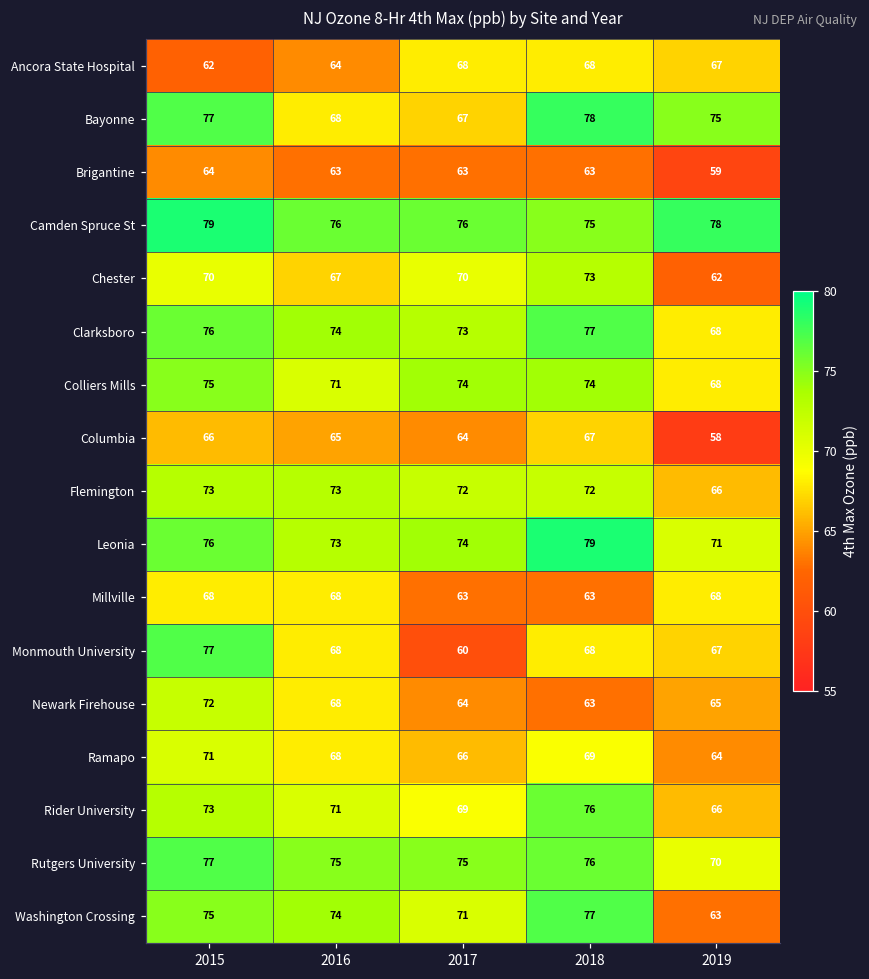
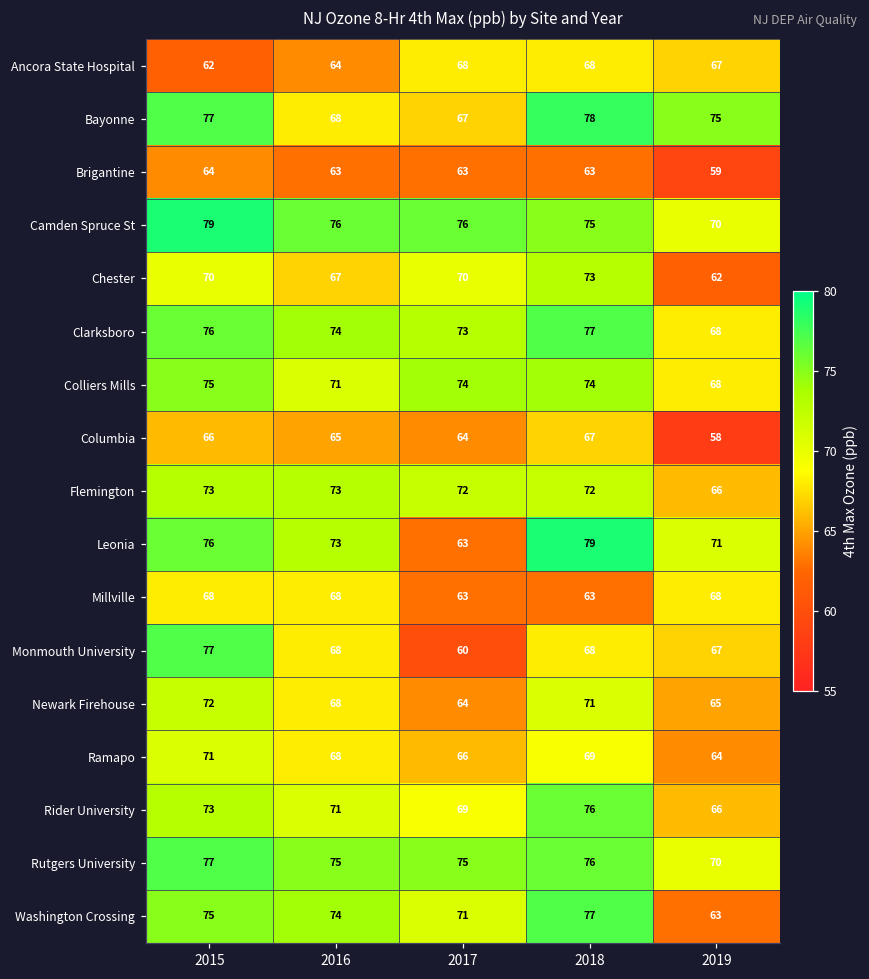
Camden Spruce St, 2019: 78 -> 70
Leonia, 2017: 74 -> 63
Newark Firehouse, 2018: 63 -> 71
